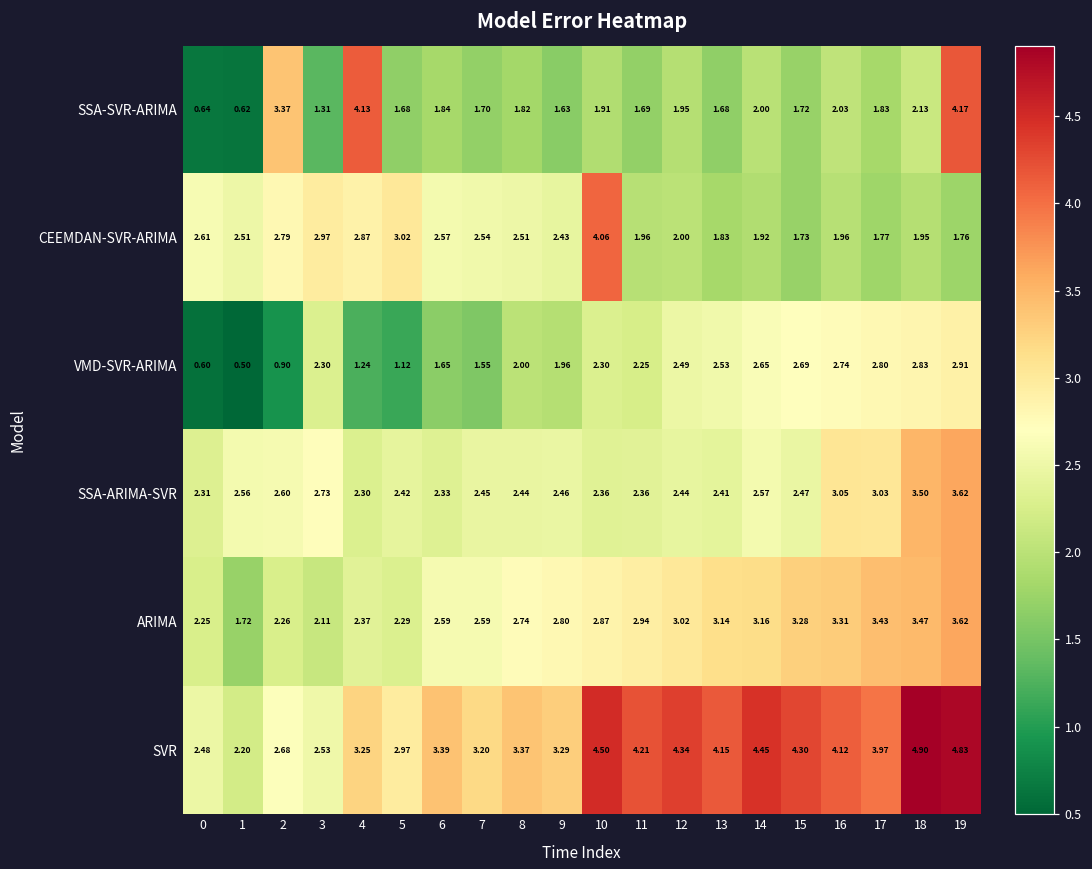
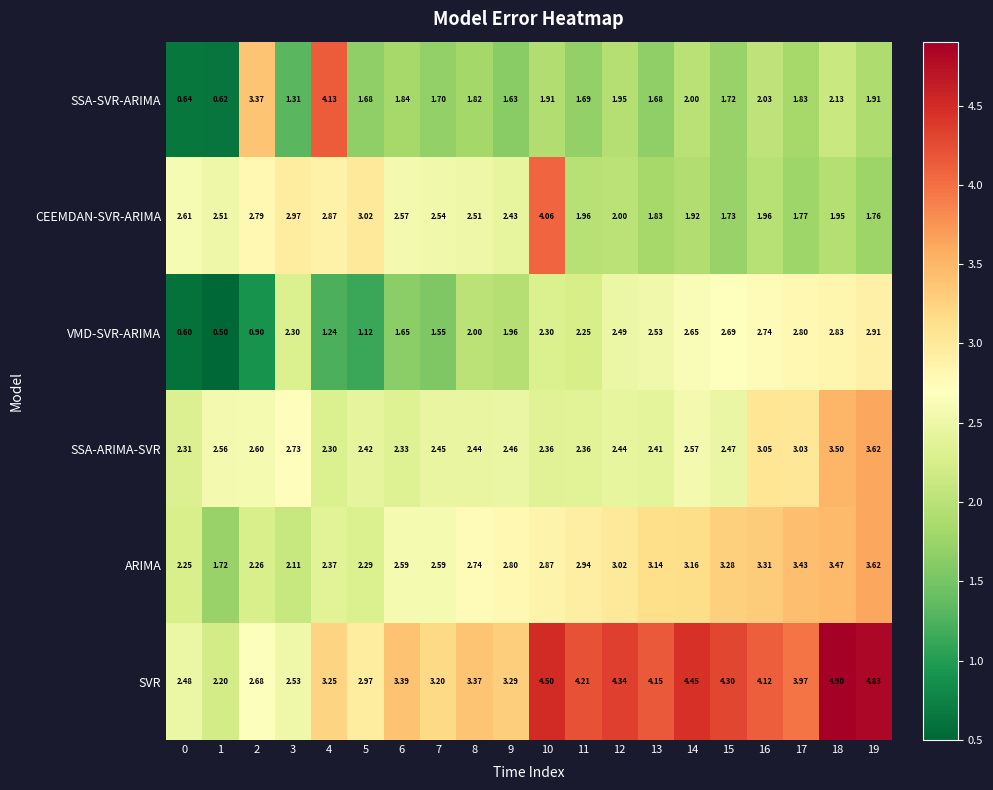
SSA-SVR-ARIMA, 19: 4.17 -> 1.91
